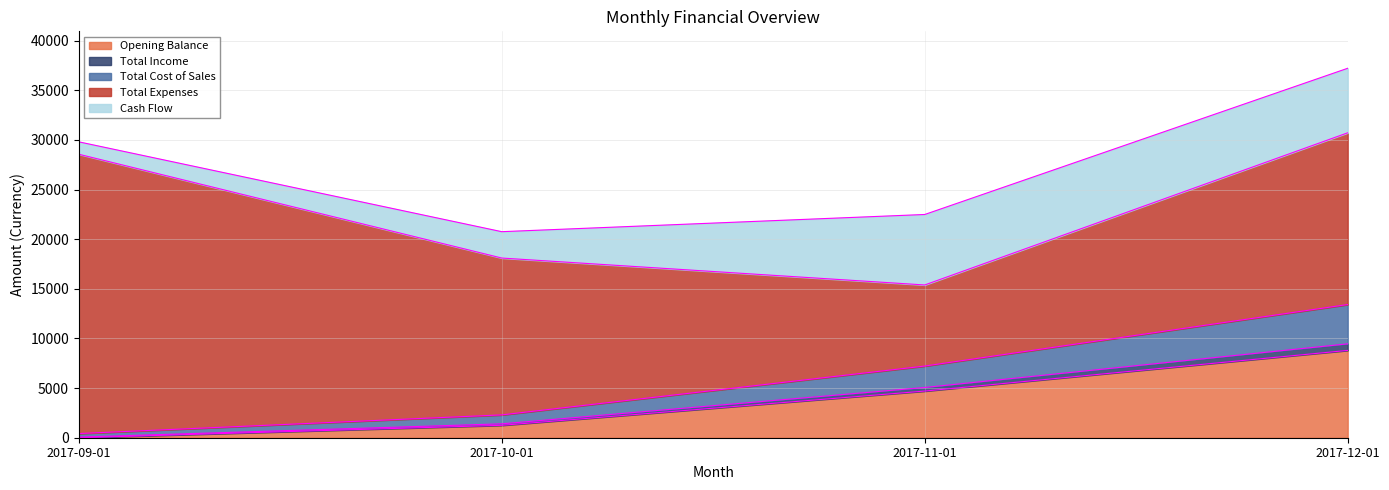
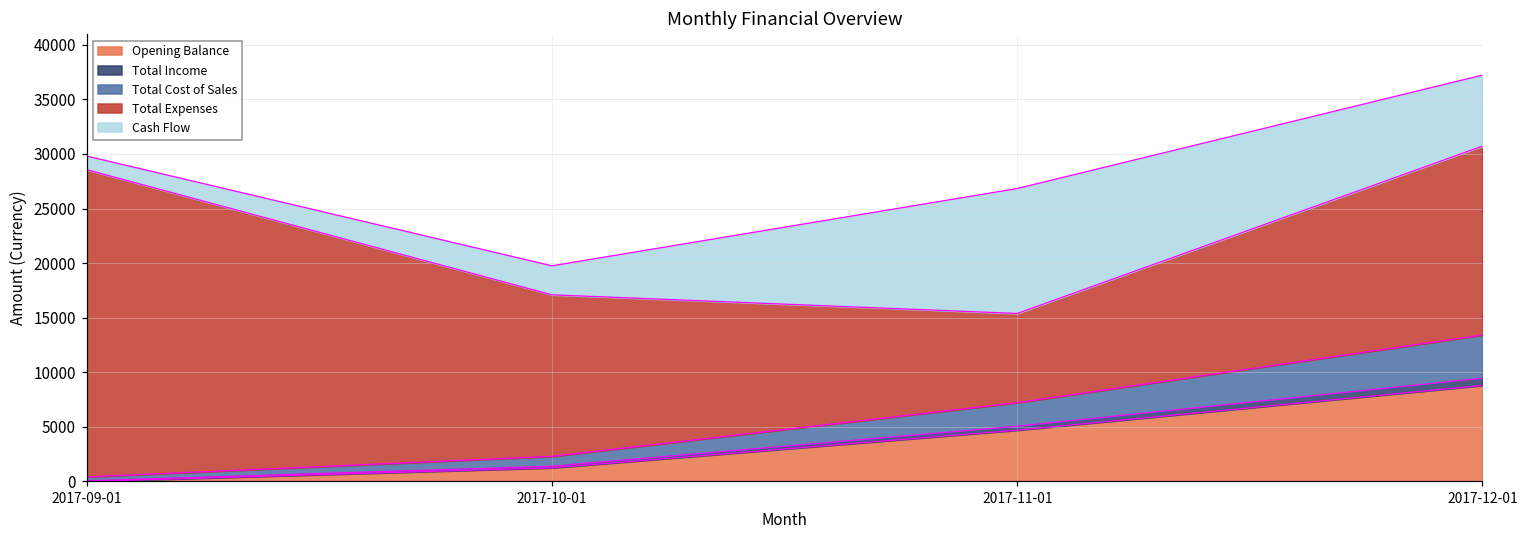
Total Expenses, 2017-10-01: 16000 -> 15000
Cash Flow, 2017-11-01: 7000 -> 11000
